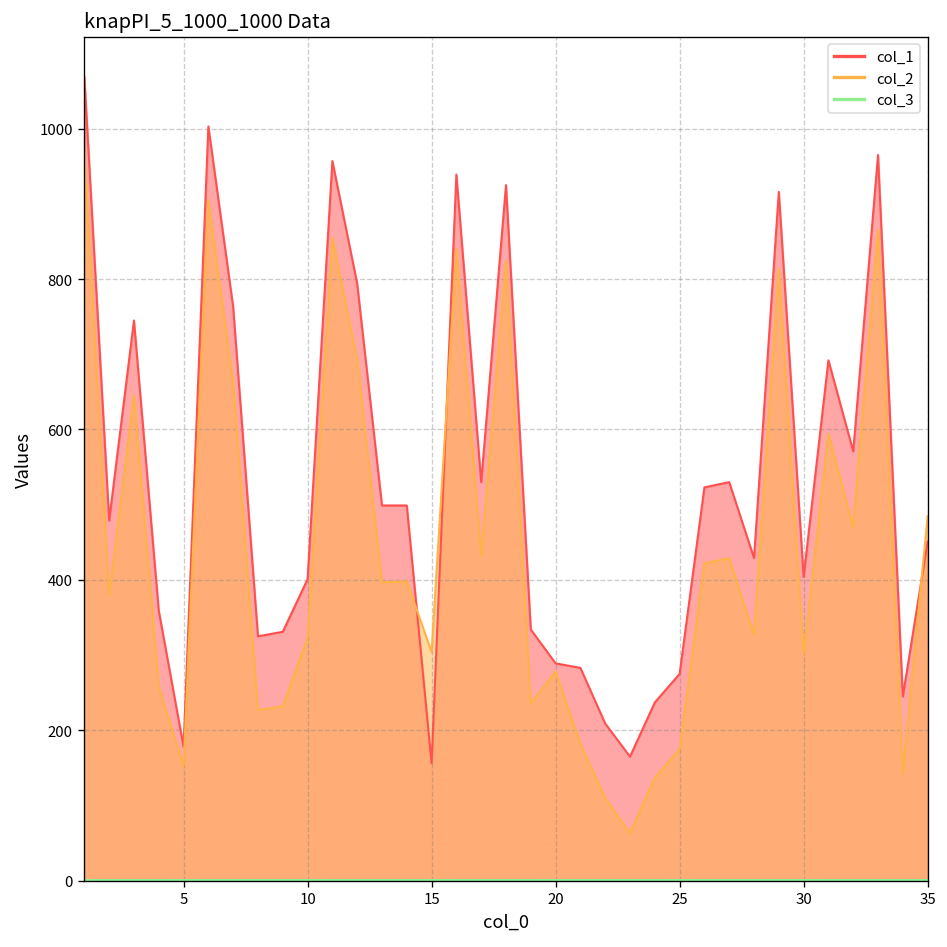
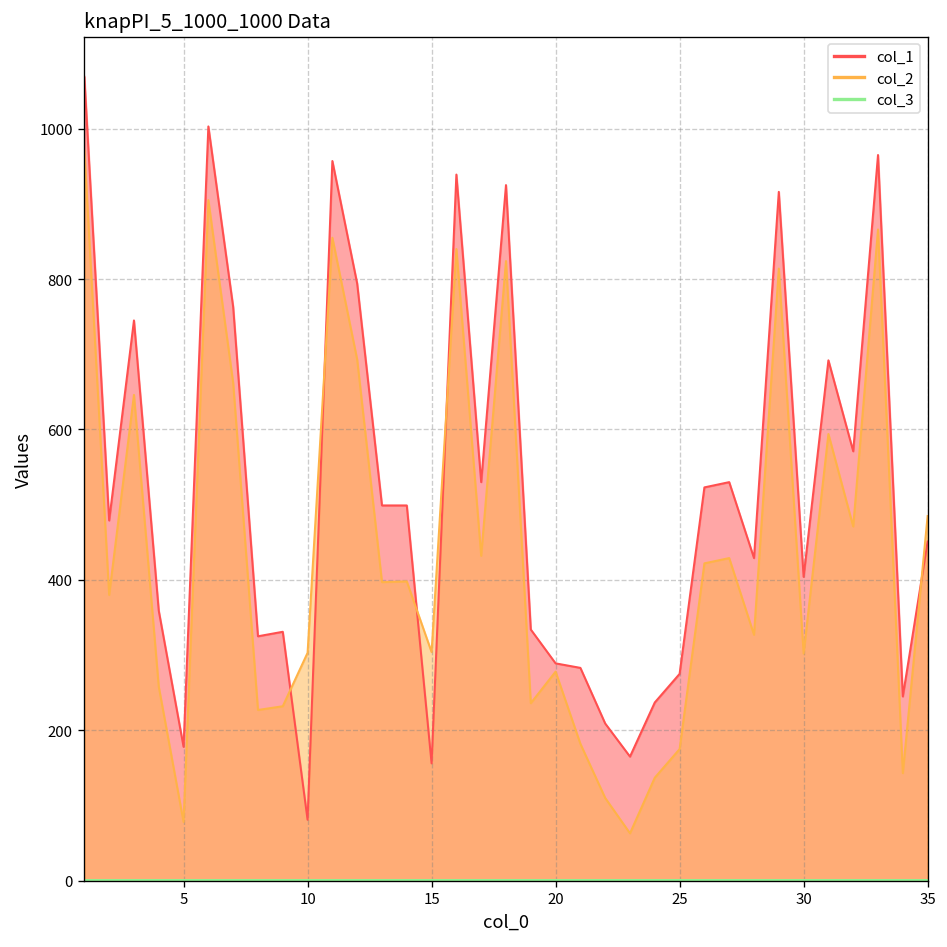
col_2, 5: 150 -> 80
col_1, 10: 400 -> 80
col_2, 10: 320 -> 300
